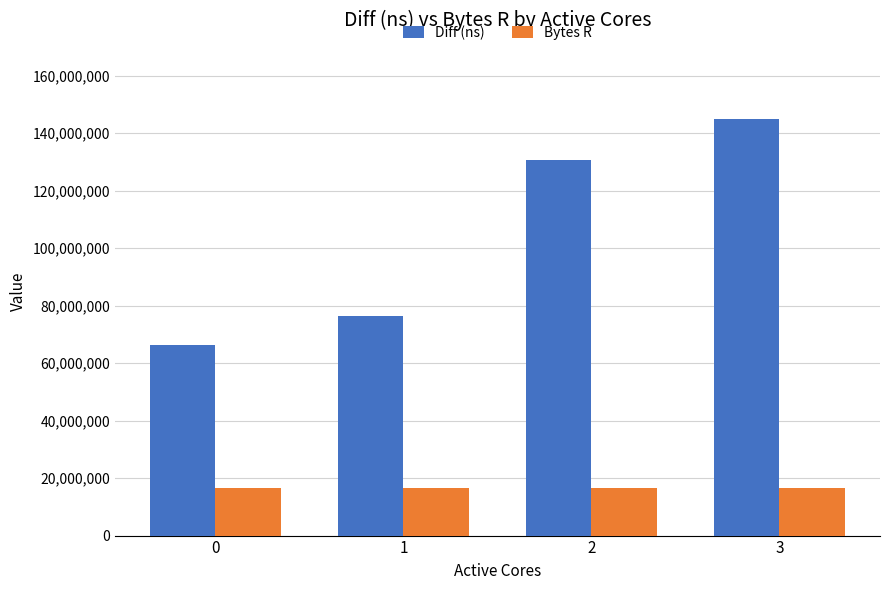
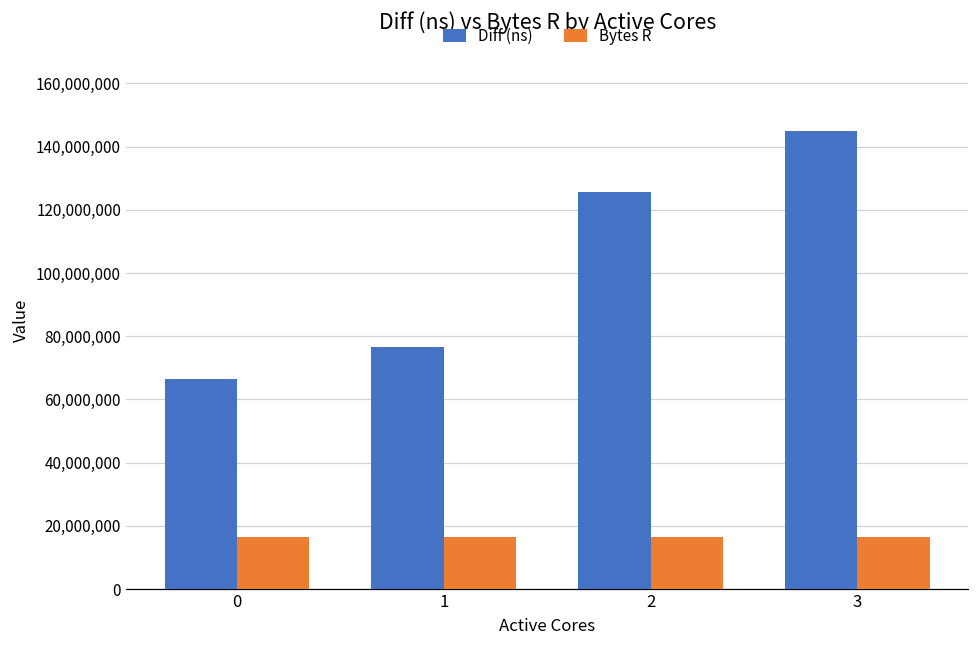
Diff (ns), 2: 131,000,000 -> 126,000,000
